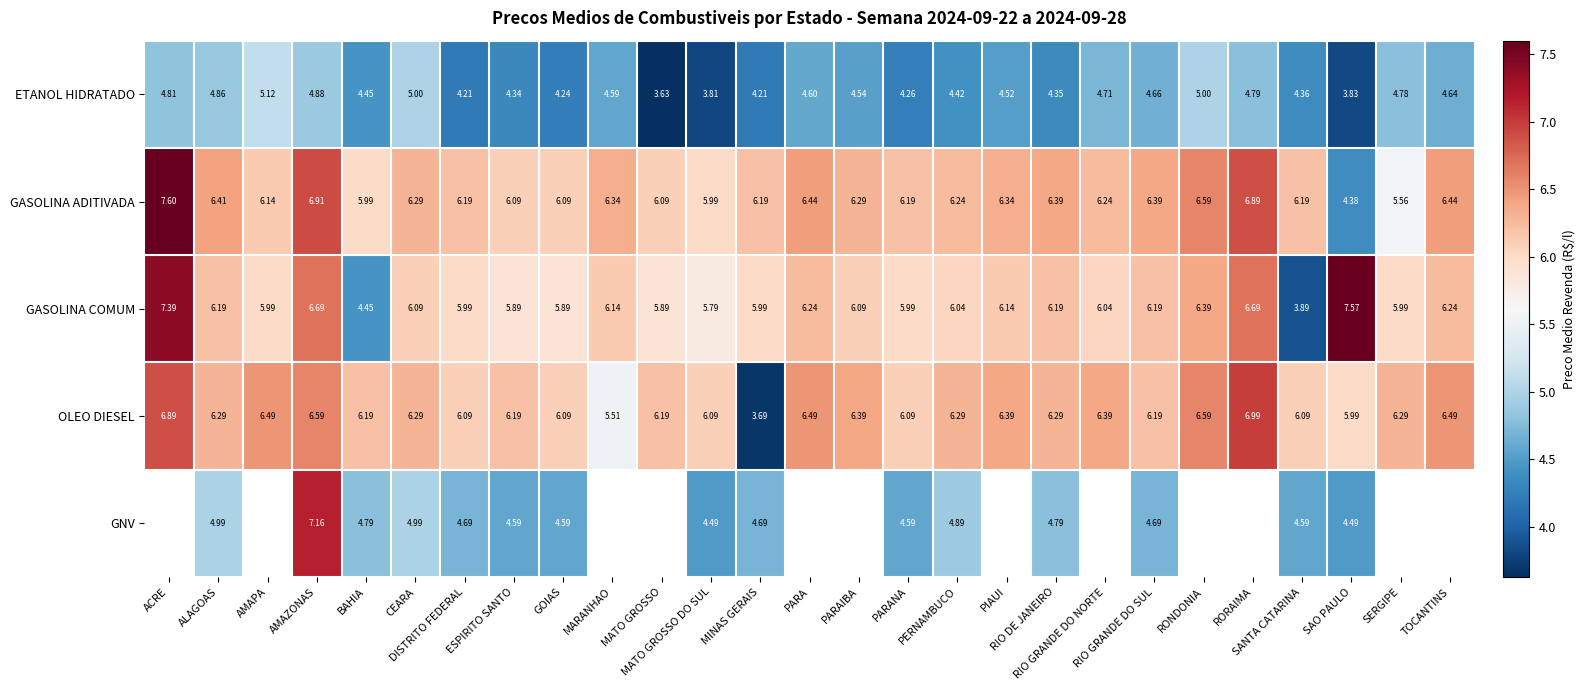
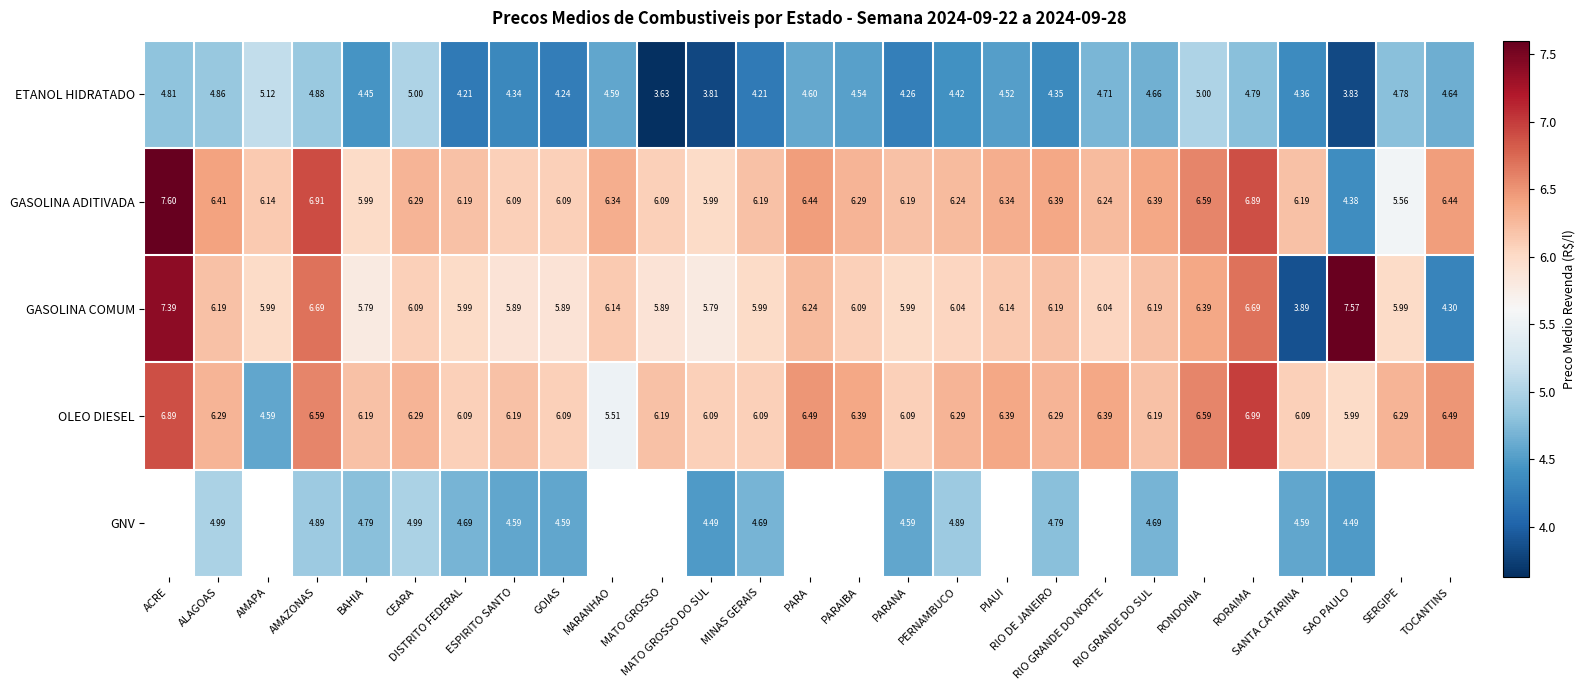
GASOLINA COMUM, BAHIA: 4.45 -> 5.79
GASOLINA COMUM, TOCANTINS: 6.24 -> 4.30
OLEO DIESEL, AMAPA: 6.49 -> 4.59
OLEO DIESEL, MINAS GERAIS: 3.69 -> 6.09
GNV, AMAZONAS: 7.16 -> 4.89
